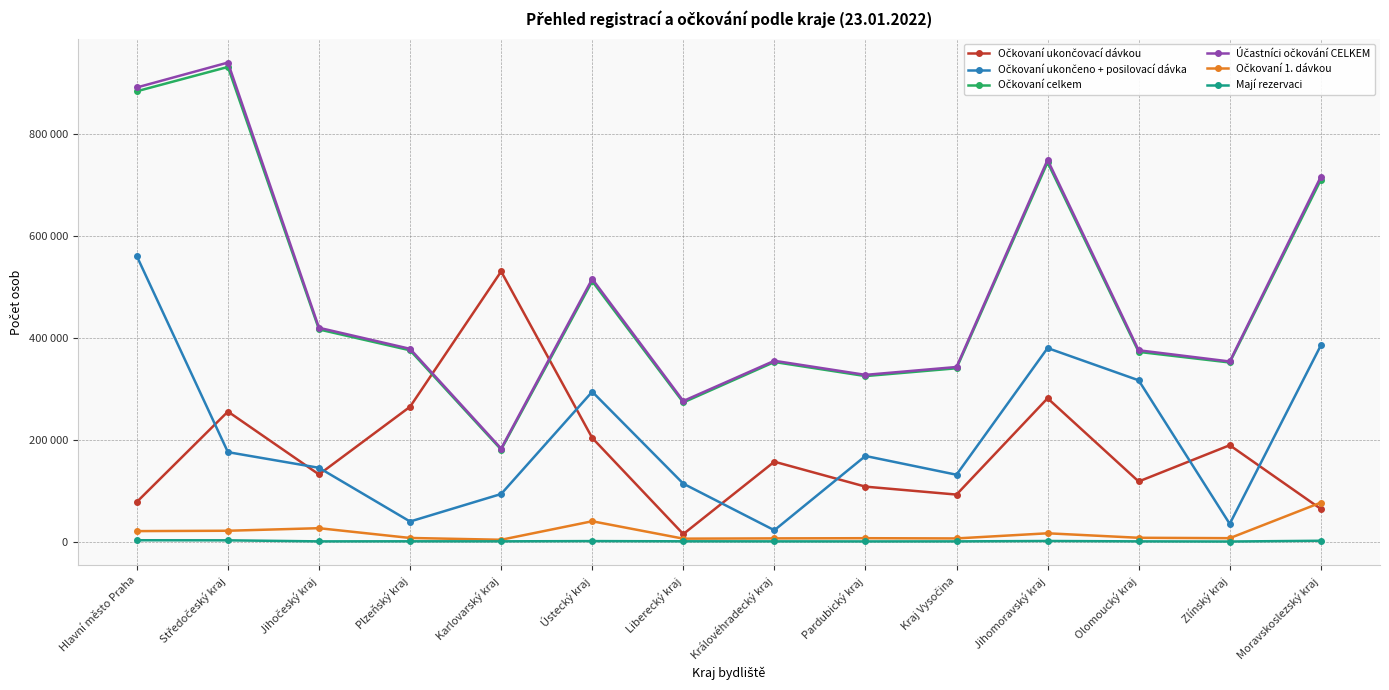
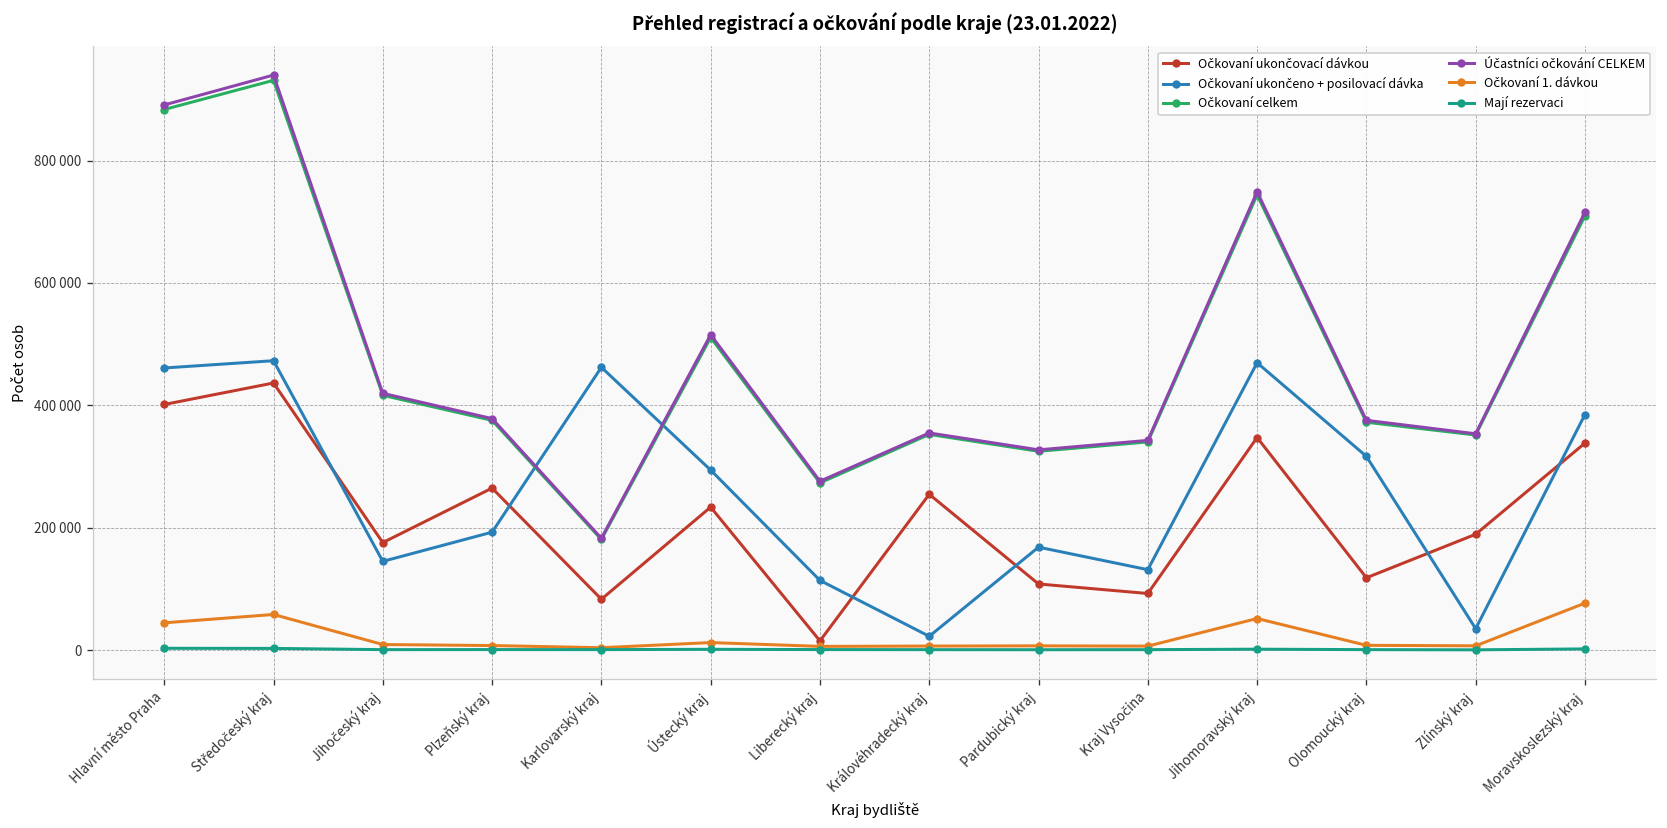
Očkovaní ukončovací dávkou, Hlavní město Praha: 80000 -> 400000
Očkovaní ukončeno + posilovací dávka, Hlavní město Praha: 560000 -> 460000
Očkovaní 1. dávkou, Hlavní město Praha: 20000 -> 40000
Očkovaní ukončovací dávkou, Středočeský kraj: 260000 -> 440000
Očkovaní ukončeno + posilovací dávka, Středočeský kraj: 180000 -> 470000
Očkovaní 1. dávkou, Středočeský kraj: 20000 -> 60000
Očkovaní ukončovací dávkou, Jihočeský kraj: 130000 -> 180000
Očkovaní 1. dávkou, Jihočeský kraj: 30000 -> 10000
Očkovaní ukončeno + posilovací dávka, Plzeňský kraj: 40000 -> 190000
Očkovaní ukončovací dávkou, Karlovarský kraj: 530000 -> 80000
Očkovaní ukončeno + posilovací dávka, Karlovarský kraj: 90000 -> 460000
Očkovaní ukončovací dávkou, Ústecký kraj: 200000 -> 230000
Očkovaní 1. dávkou, Ústecký kraj: 40000 -> 10000
Očkovaní ukončovací dávkou, Královéhradecký kraj: 160000 -> 250000
Očkovaní ukončovací dávkou, Jihomoravský kraj: 280000 -> 350000
Očkovaní ukončeno + posilovací dávka, Jihomoravský kraj: 380000 -> 470000
Očkovaní 1. dávkou, Jihomoravský kraj: 20000 -> 50000
Očkovaní ukončovací dávkou, Moravskoslezský kraj: 60000 -> 340000
